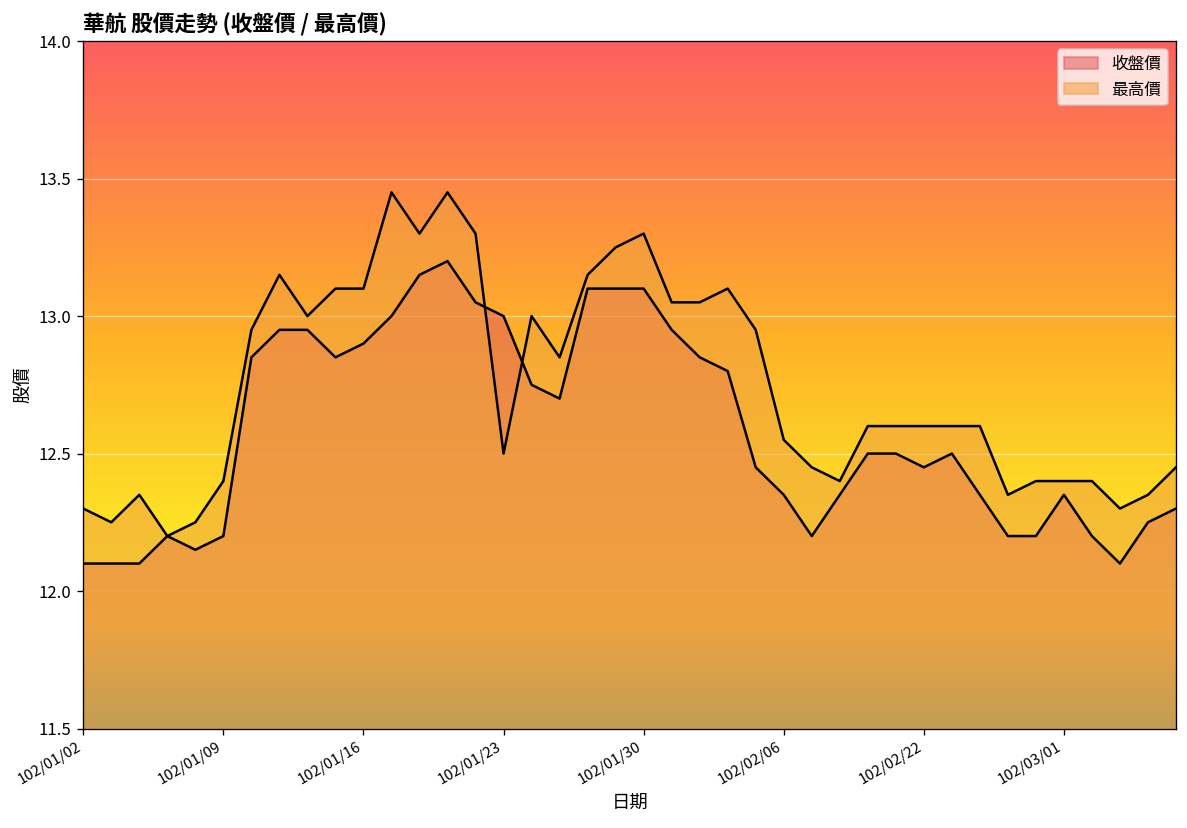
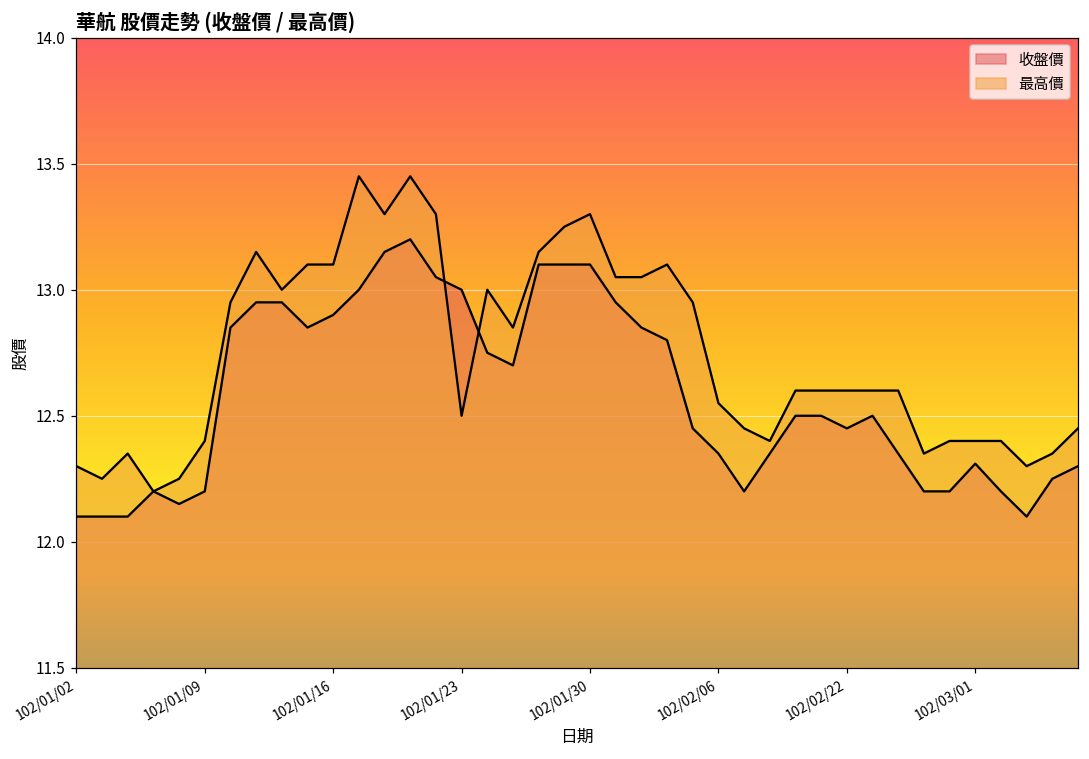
收盤價, 102/03/01: 12.35 -> 12.31
